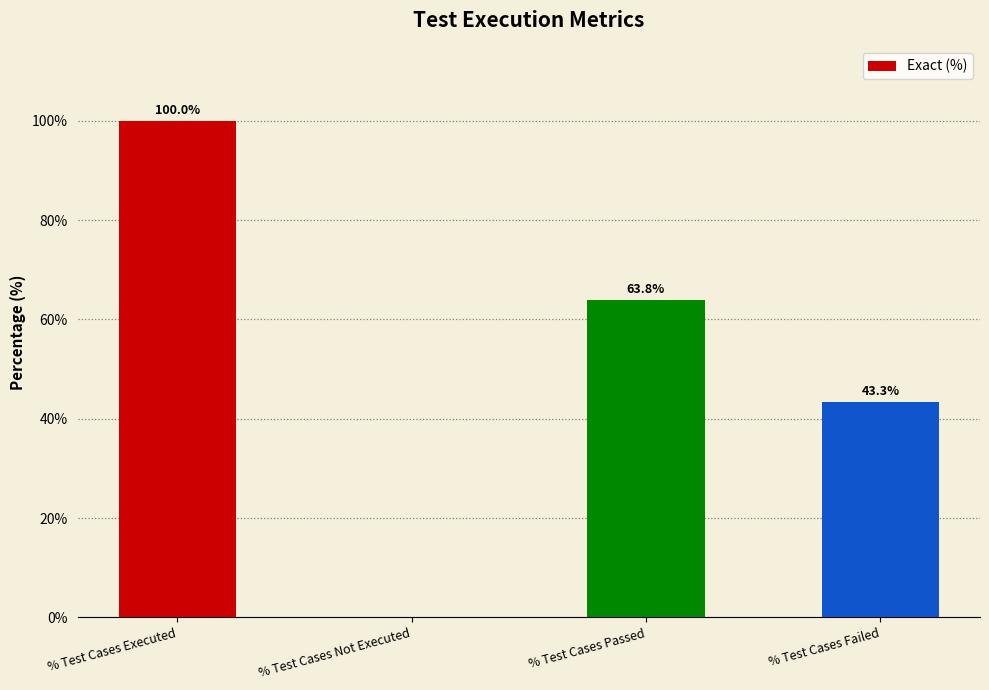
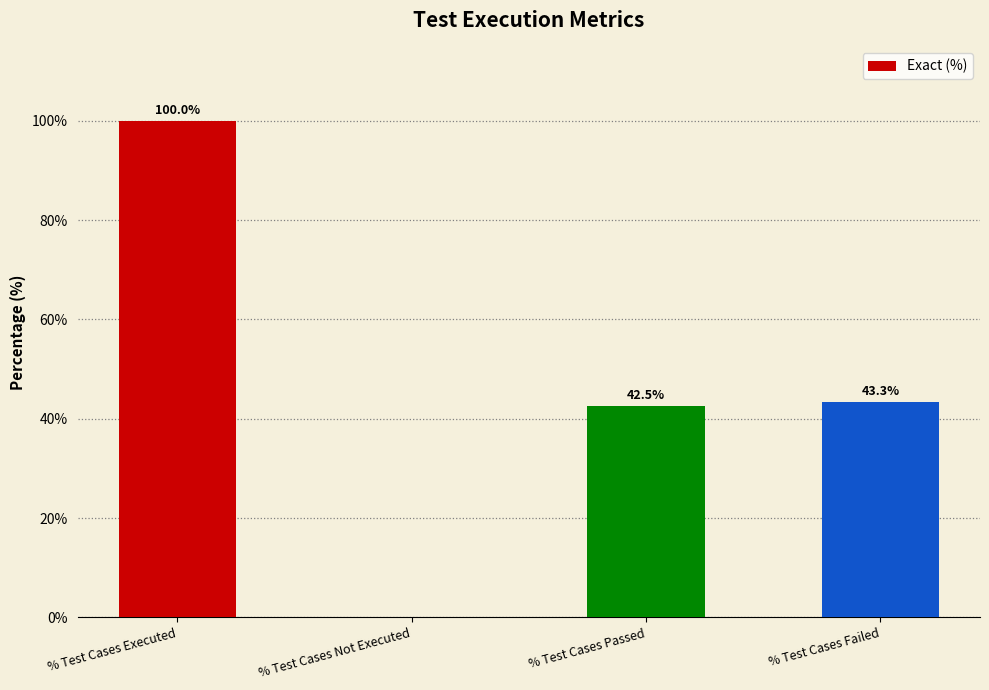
% Test Cases Passed: 63.8% -> 42.5%
